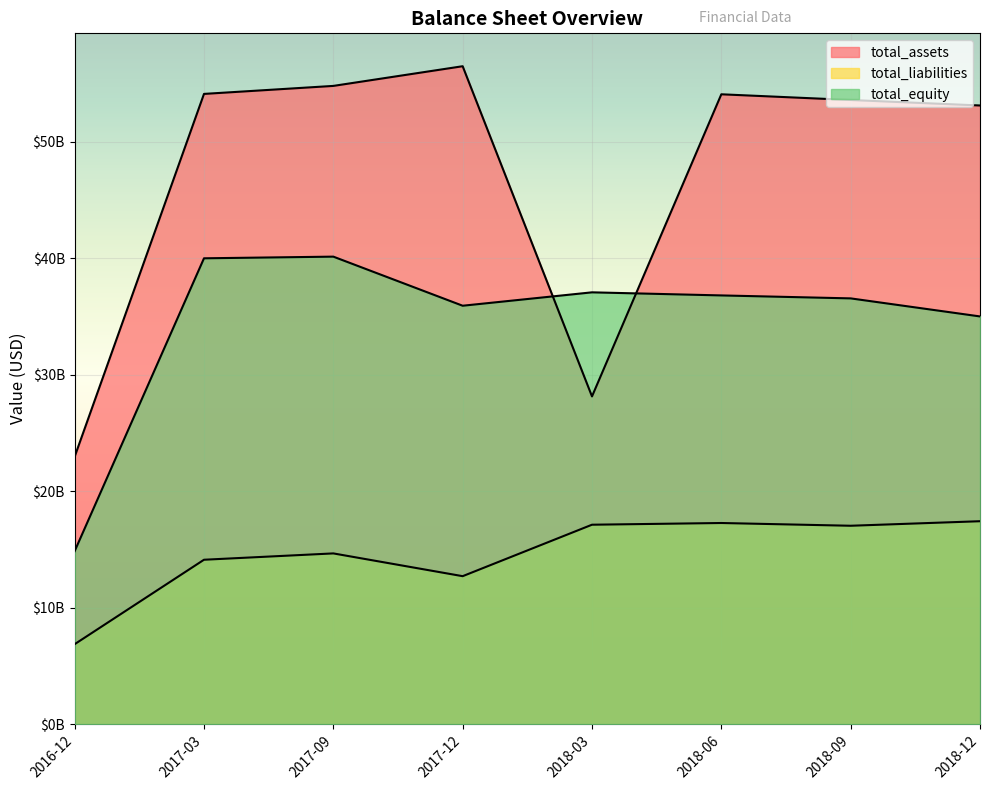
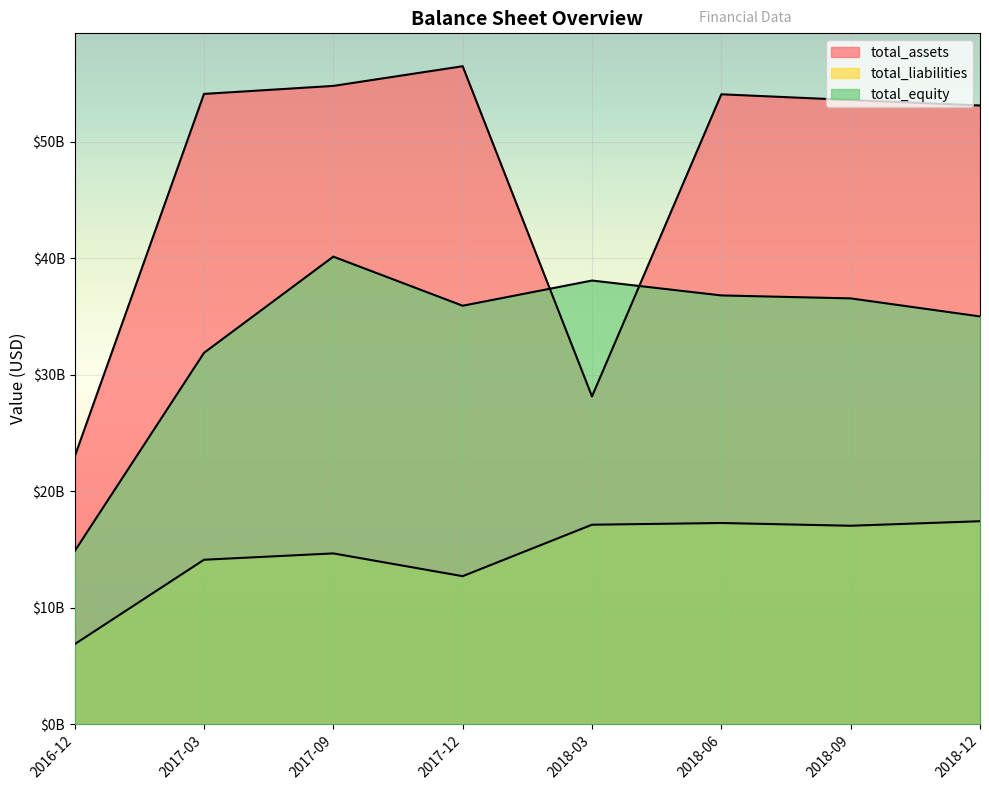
total_equity, 2017-03: $40000000000 -> $31900000000
total_equity, 2018-03: $37100000000 -> $38100000000
